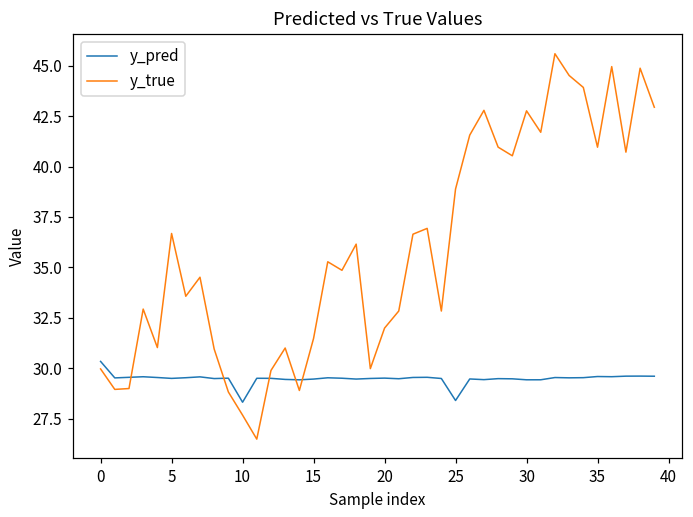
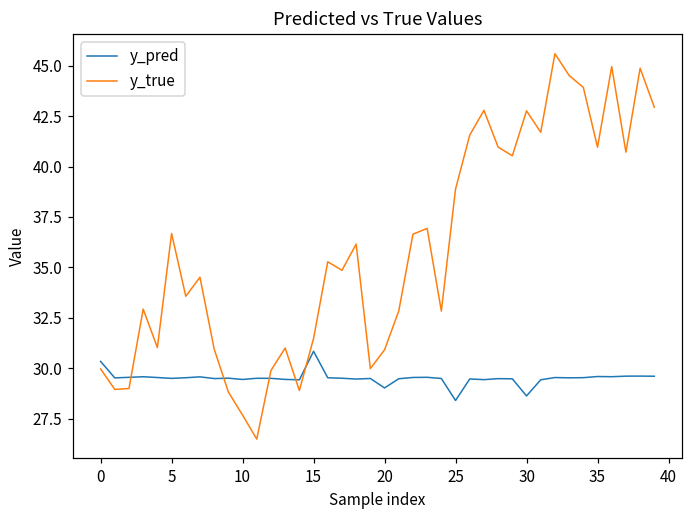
y_pred, 10: 28.3 -> 29.4
y_pred, 15: 29.5 -> 30.8
y_pred, 20: 29.5 -> 29.0
y_true, 20: 32.0 -> 30.9
y_pred, 30: 29.4 -> 28.6
